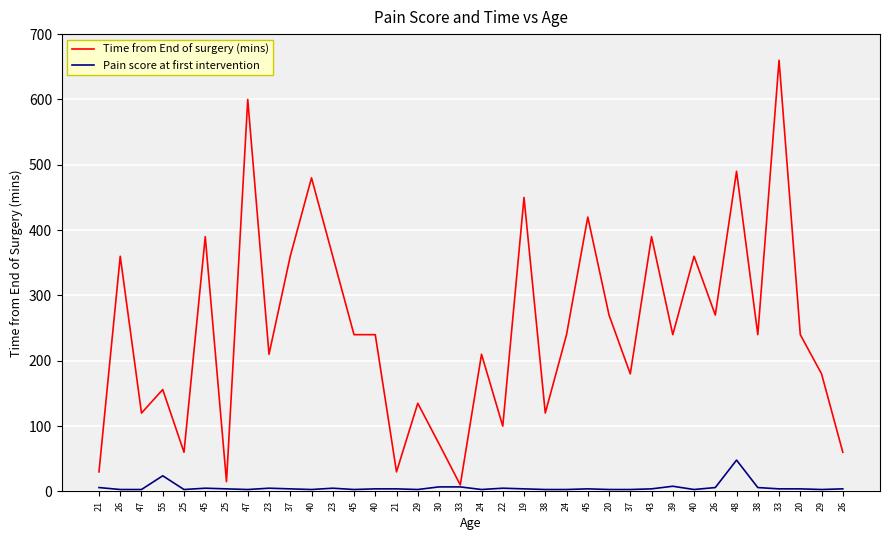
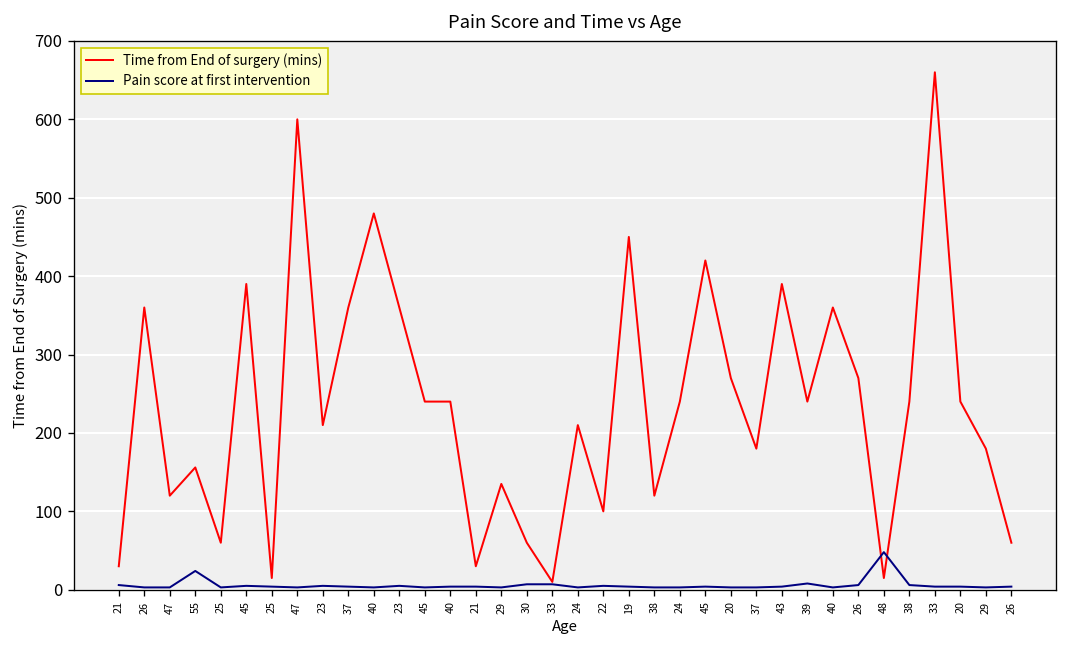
Time from End of surgery (mins), 30: 70 -> 60
Time from End of surgery (mins), 48: 490 -> 20
